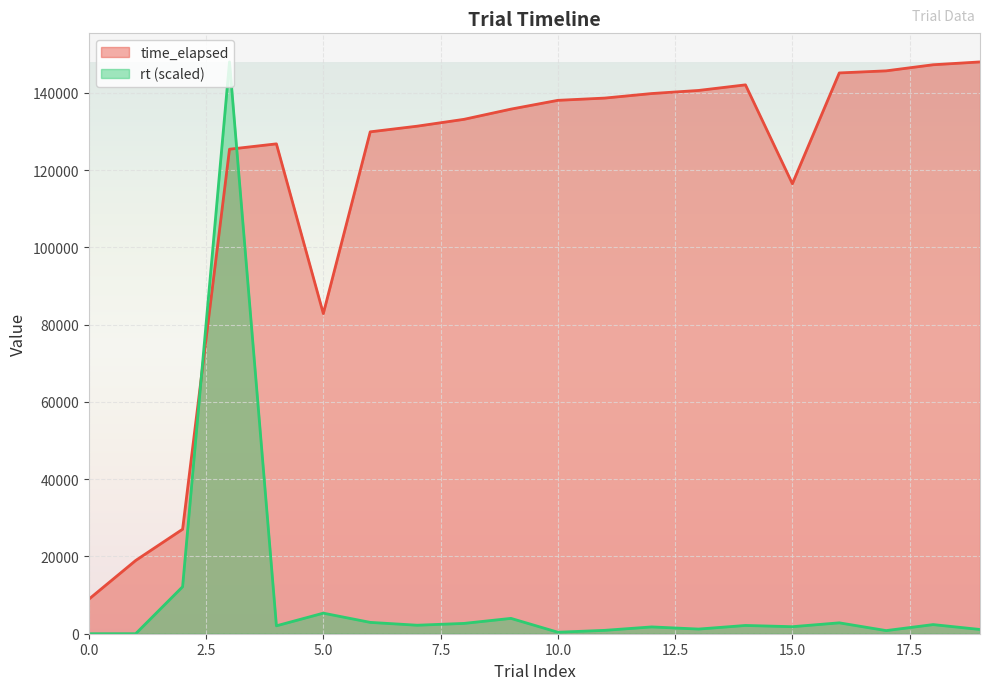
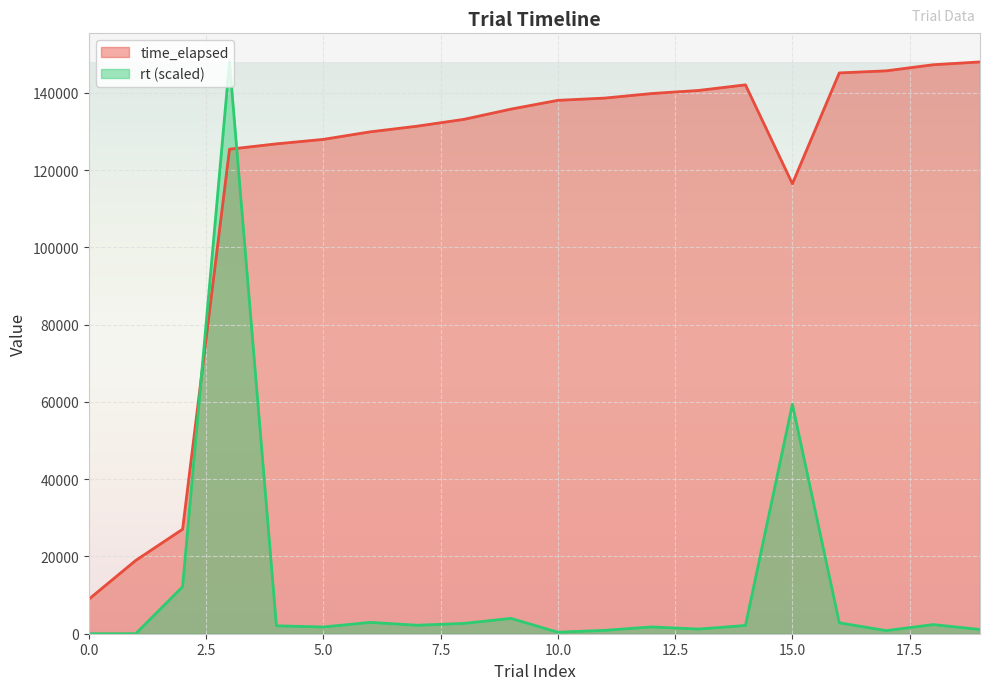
time_elapsed, 5.0: 83000 -> 128000
rt (scaled), 5.0: 5000 -> 2000
rt (scaled), 15.0: 2000 -> 59000
